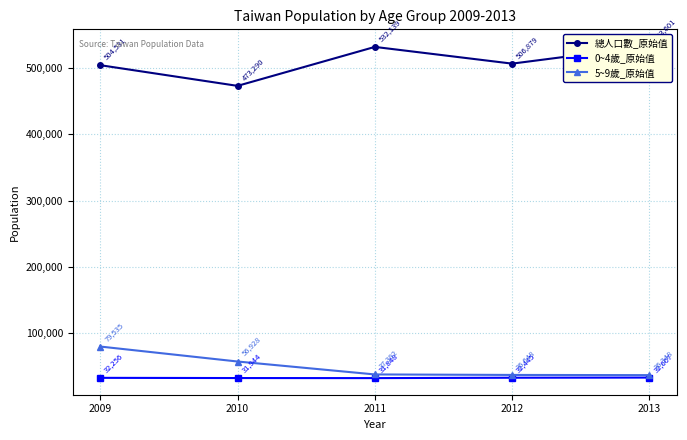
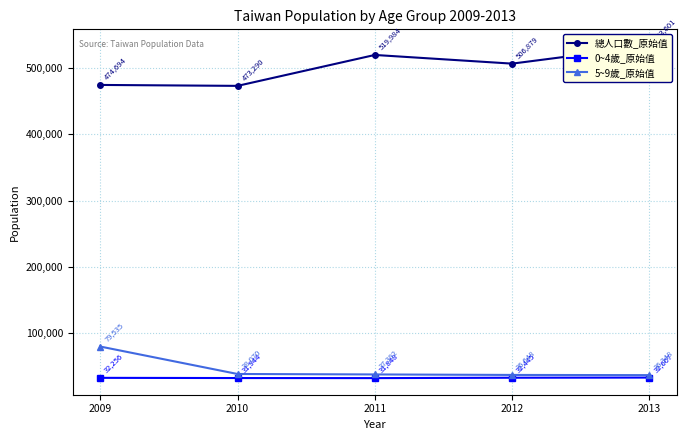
總人口數_原始值, 2009: 504,531 -> 474,694
5~9歲_原始值, 2010: 56,928 -> 38,070
總人口數_原始值, 2011: 532,139 -> 519,984
